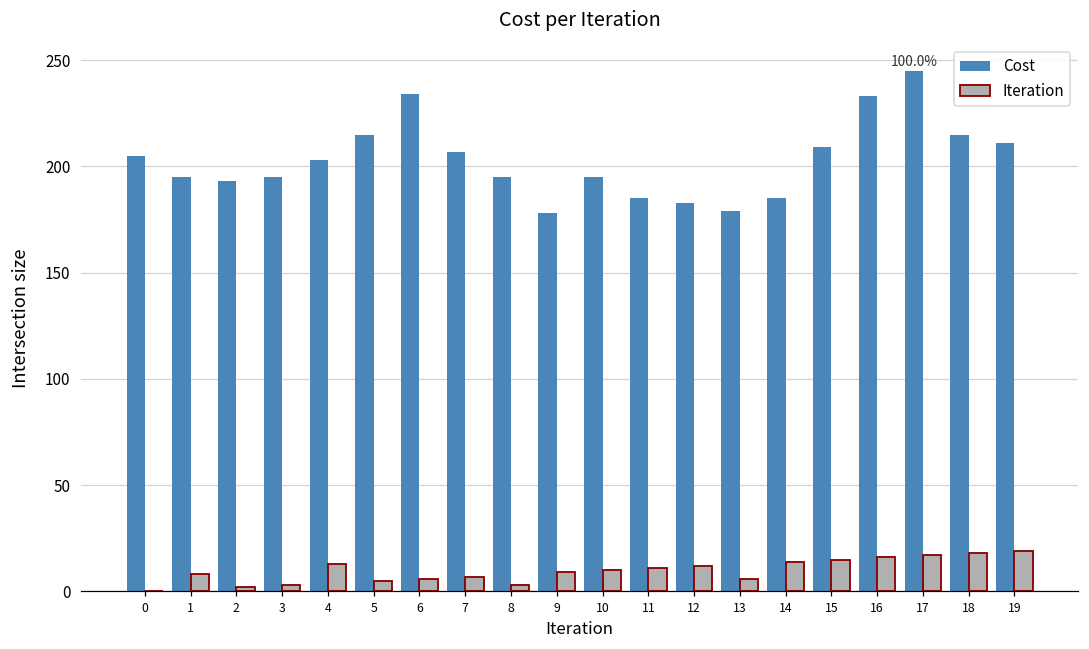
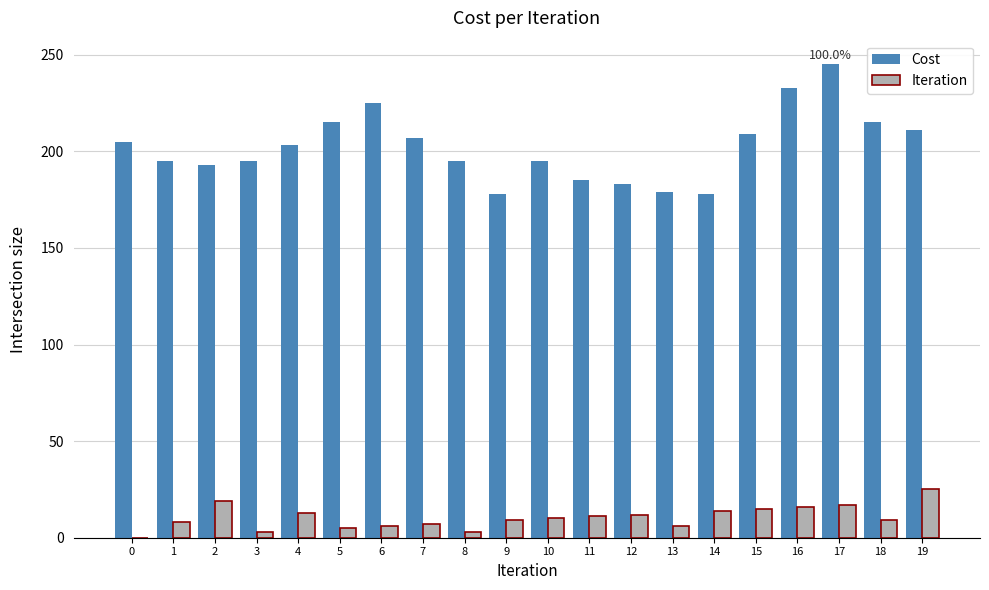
Iteration, 2: 2 -> 19
Cost, 6: 234 -> 225
Cost, 14: 185 -> 178
Iteration, 18: 18 -> 9
Iteration, 19: 19 -> 25
